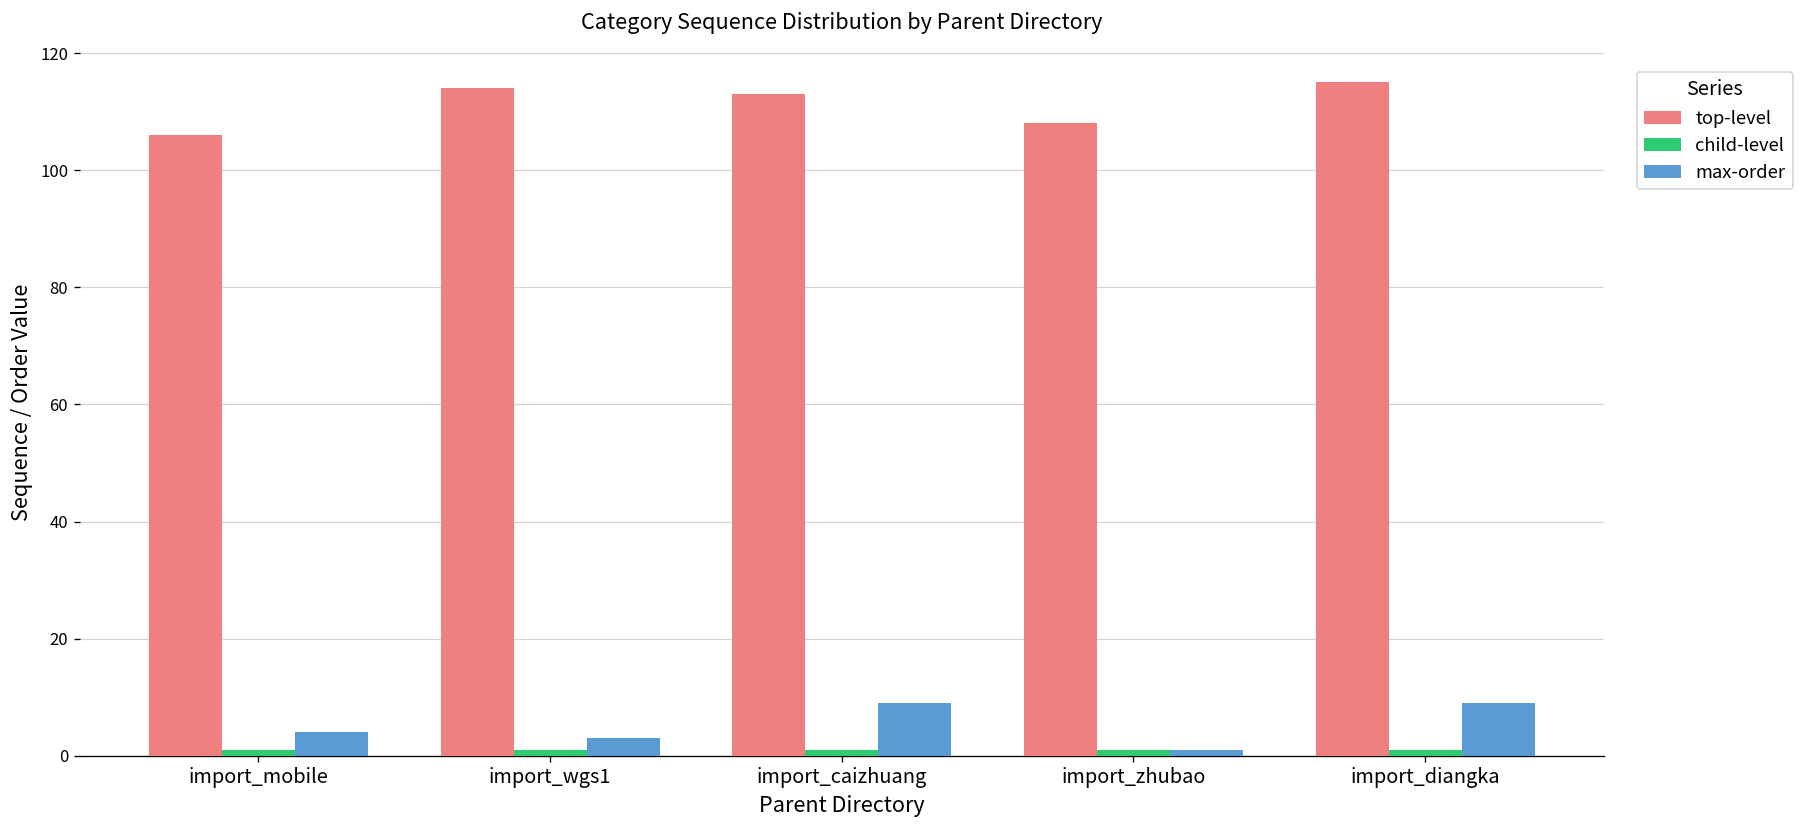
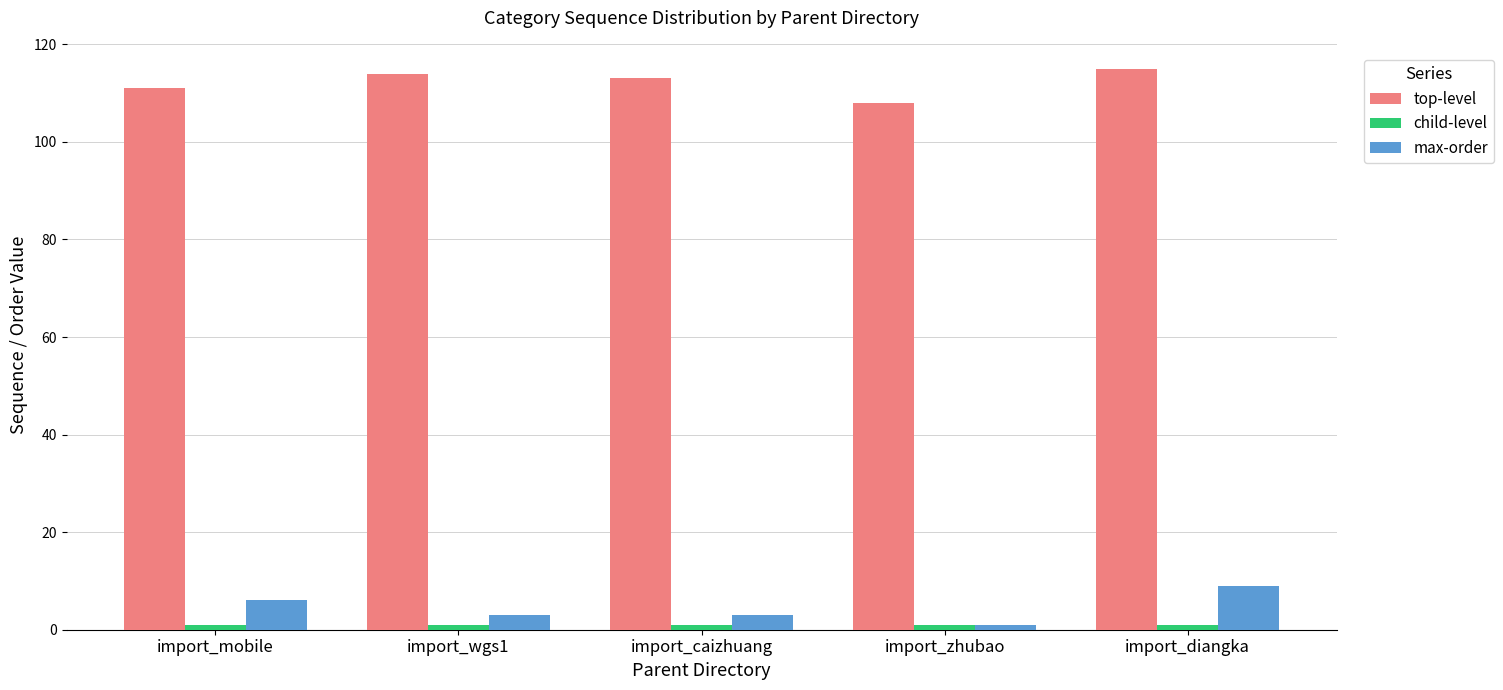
top-level, import_mobile: 106 -> 111
max-order, import_mobile: 4 -> 6
max-order, import_caizhuang: 9 -> 3
